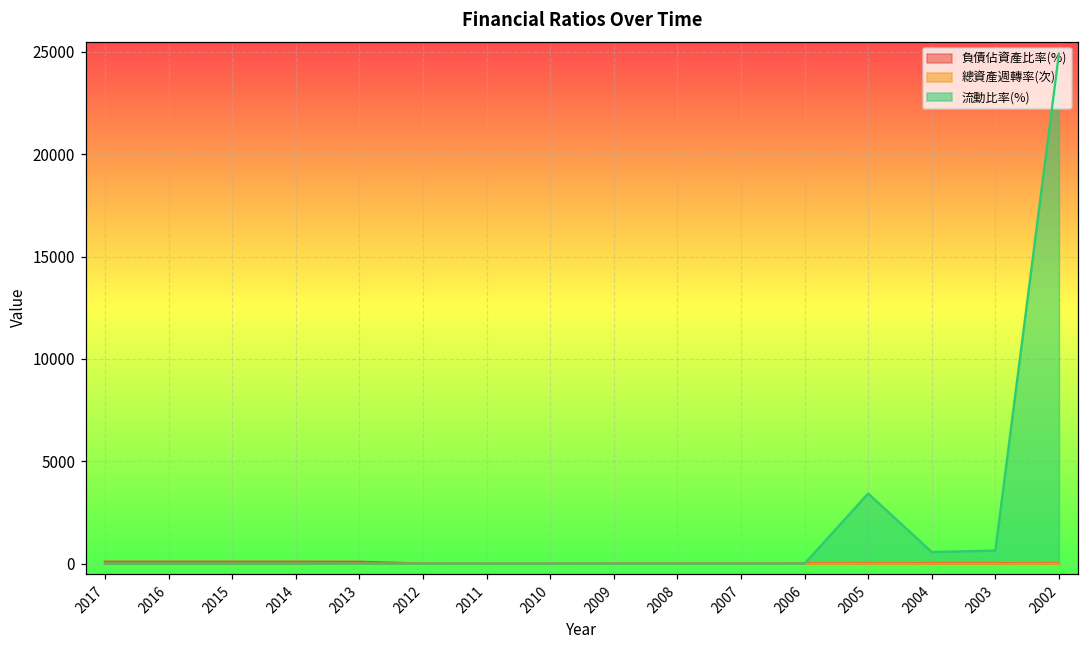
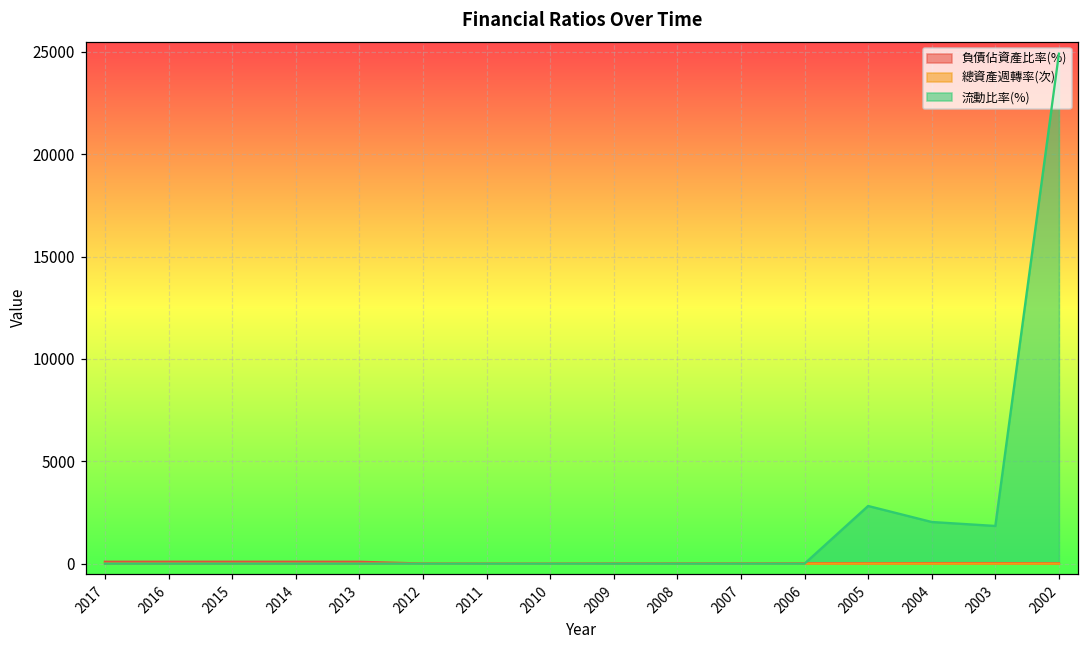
流動比率(%), 2005: 3400 -> 2800
流動比率(%), 2004: 600 -> 2000
流動比率(%), 2003: 600 -> 1800
